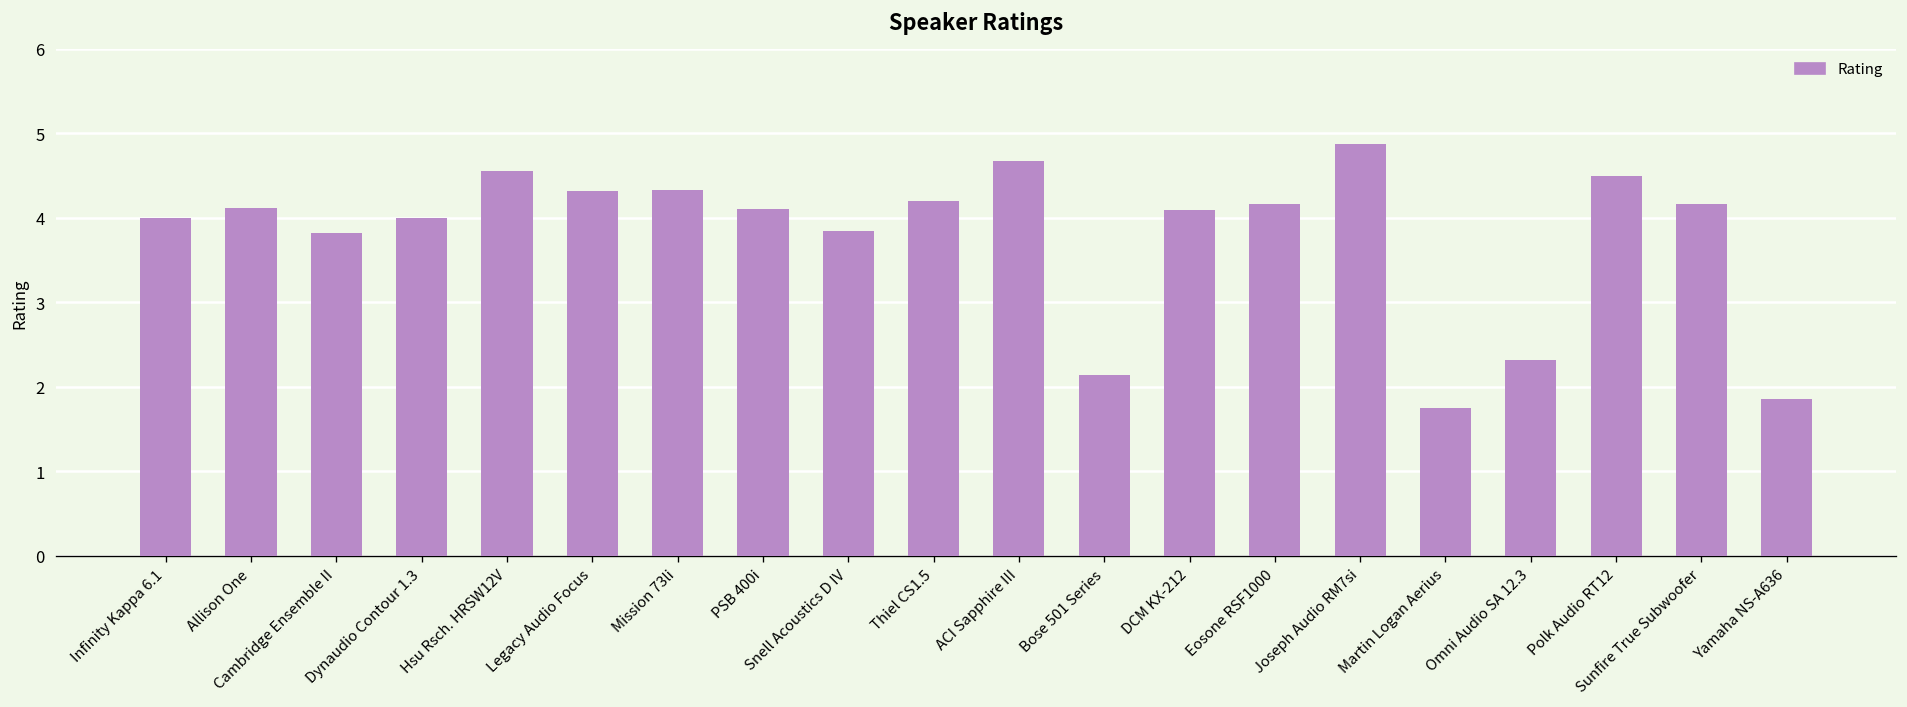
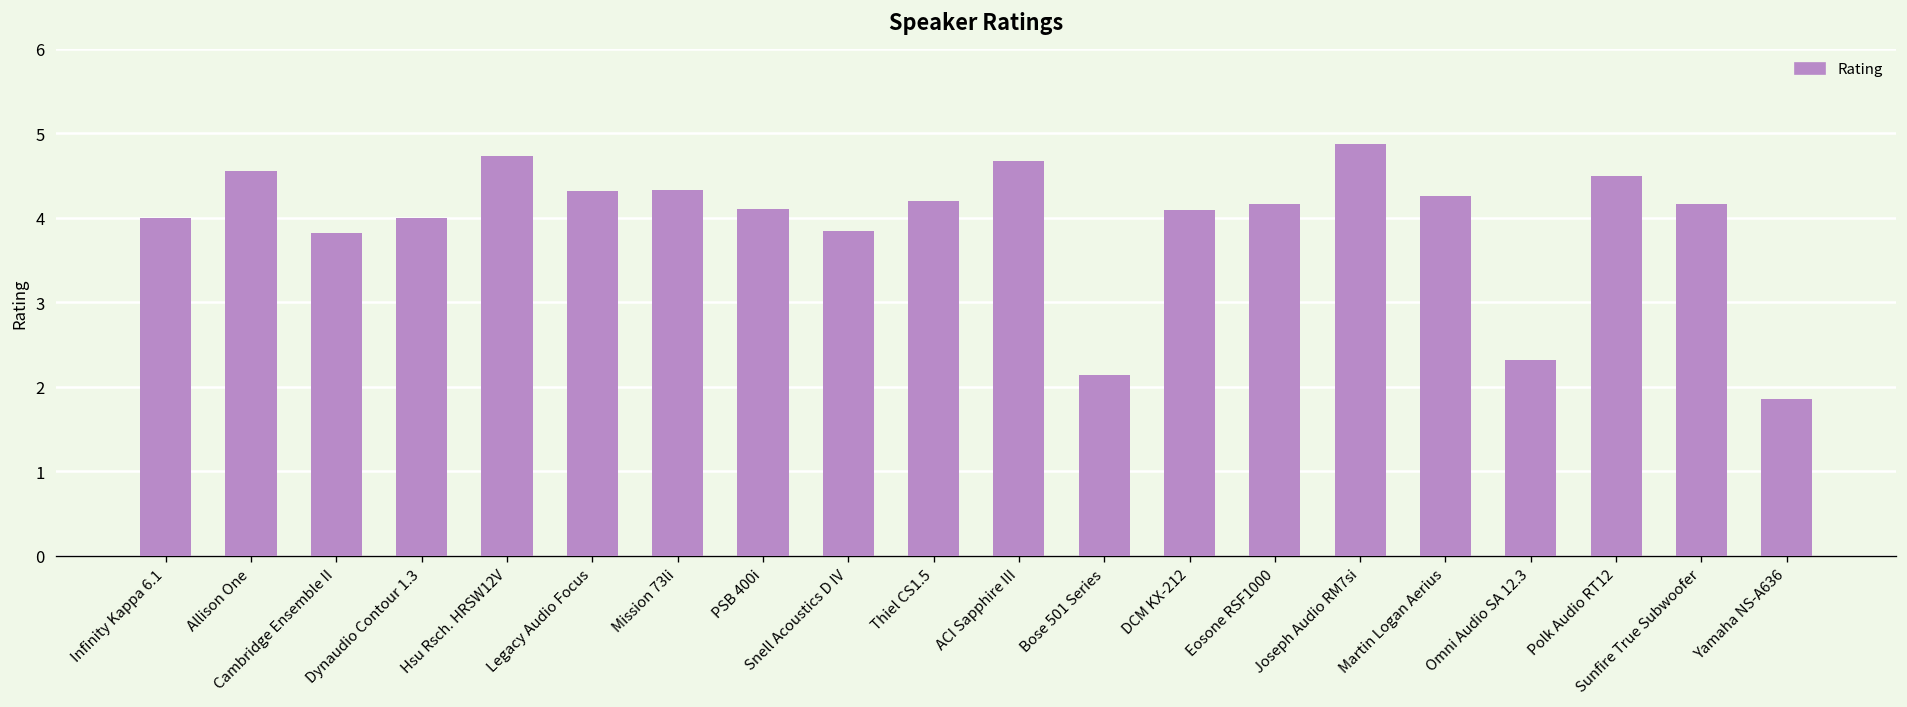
Allison One: 4.1 -> 4.6
Hsu Rsch. HRSW12V: 4.6 -> 4.7
Martin Logan Aerius: 1.8 -> 4.3
